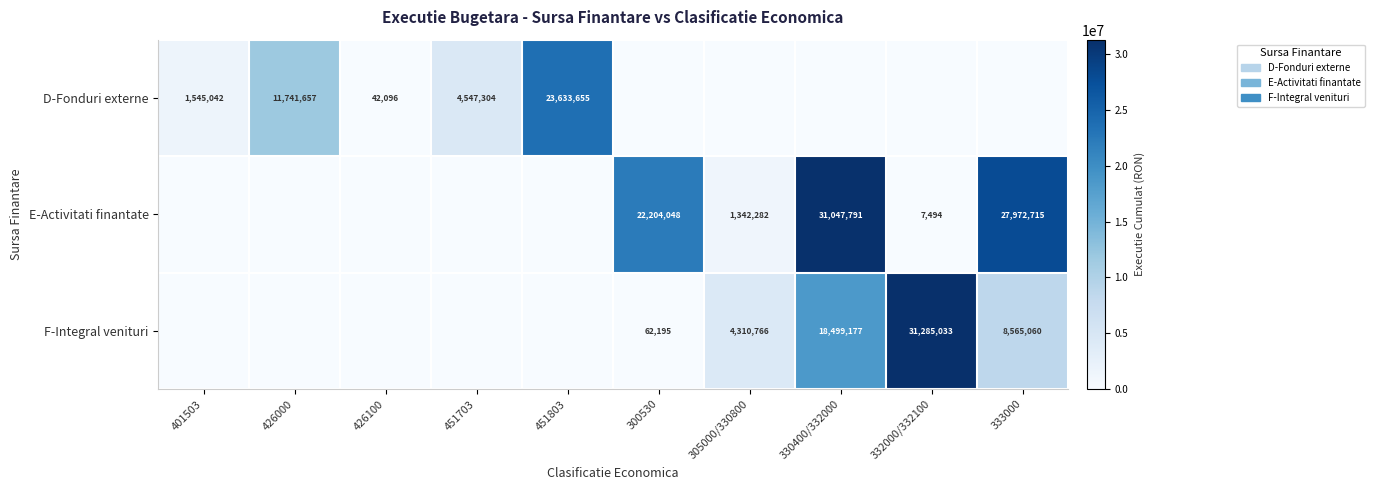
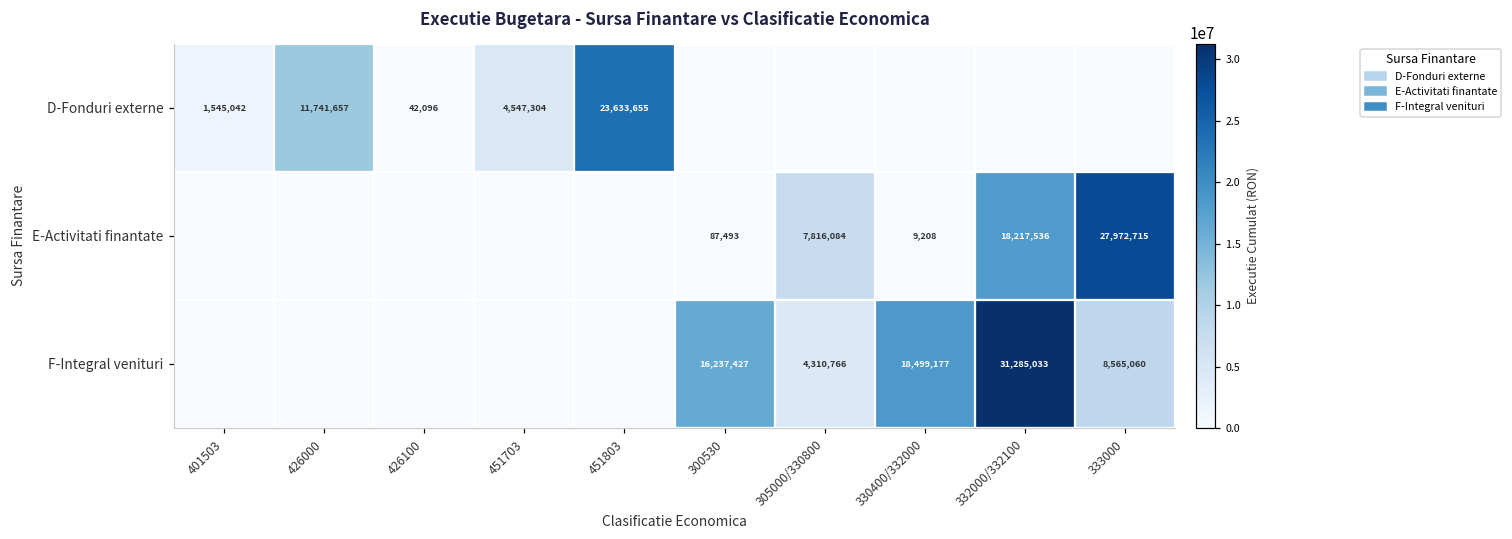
E-Activitati finantate, 300530: 22,204,048 -> 87,493
E-Activitati finantate, 305000/330800: 1,342,282 -> 7,816,084
E-Activitati finantate, 330400/332000: 31,047,791 -> 9,208
E-Activitati finantate, 332000/332100: 7,494 -> 18,217,536
F-Integral venituri, 300530: 62,195 -> 16,237,427
